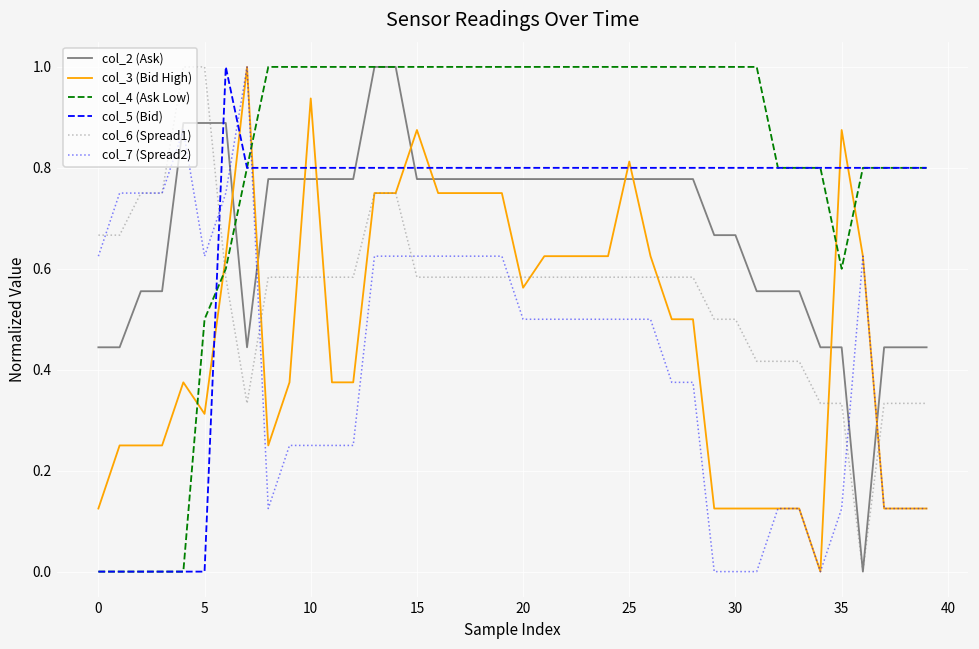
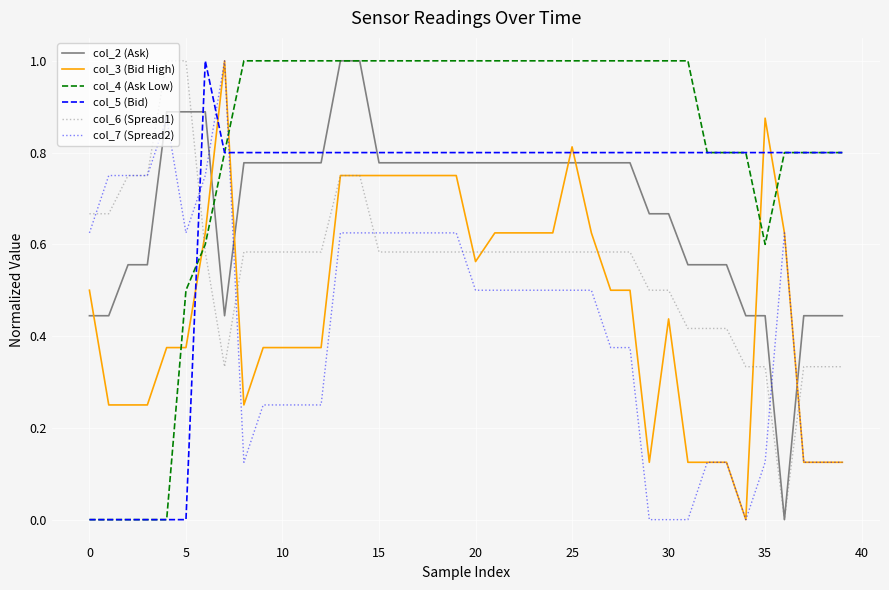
col_3 (Bid High), 0: 0.12 -> 0.50
col_3 (Bid High), 5: 0.31 -> 0.37
col_3 (Bid High), 10: 0.94 -> 0.37
col_3 (Bid High), 15: 0.87 -> 0.75
col_3 (Bid High), 30: 0.12 -> 0.44
